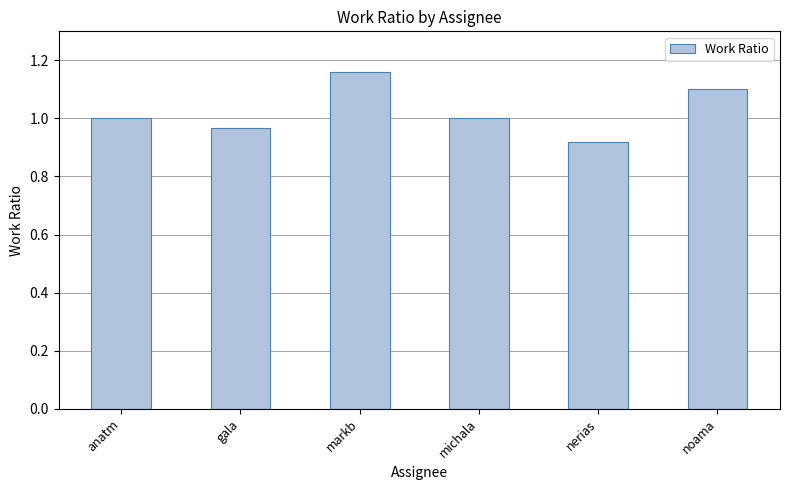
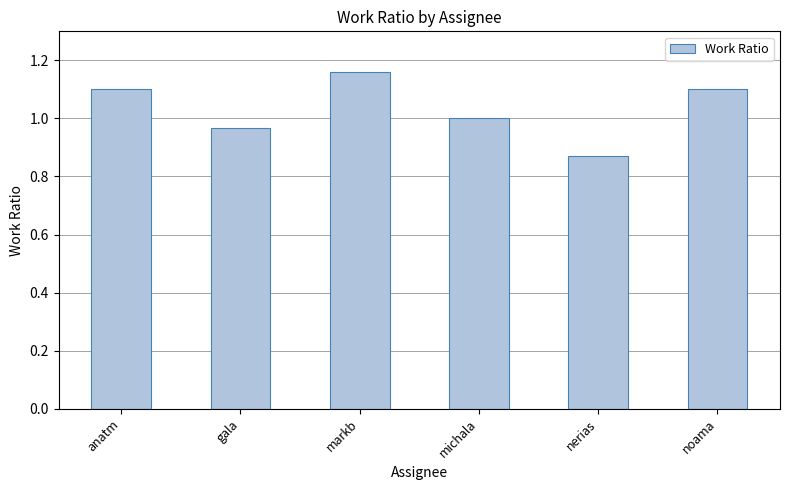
anatm: 1.0 -> 1.1
nerias: 0.92 -> 0.87
